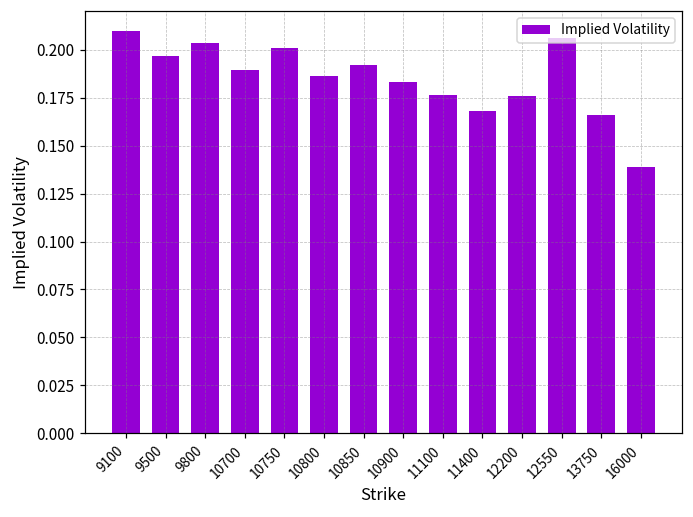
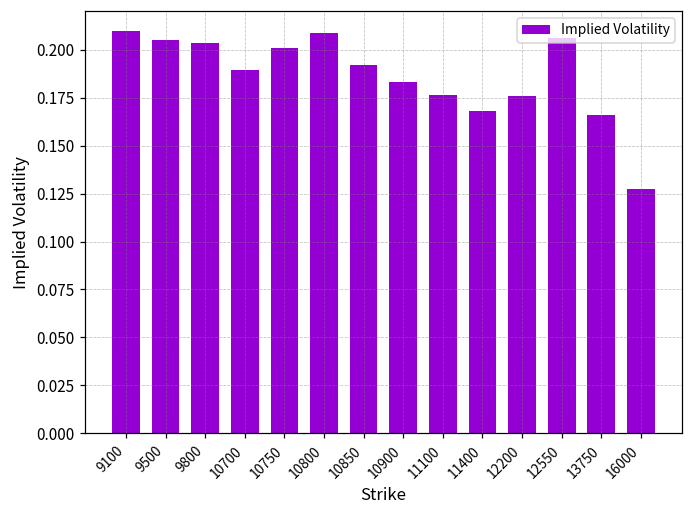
9500: 0.197 -> 0.205
10800: 0.186 -> 0.209
16000: 0.139 -> 0.127
